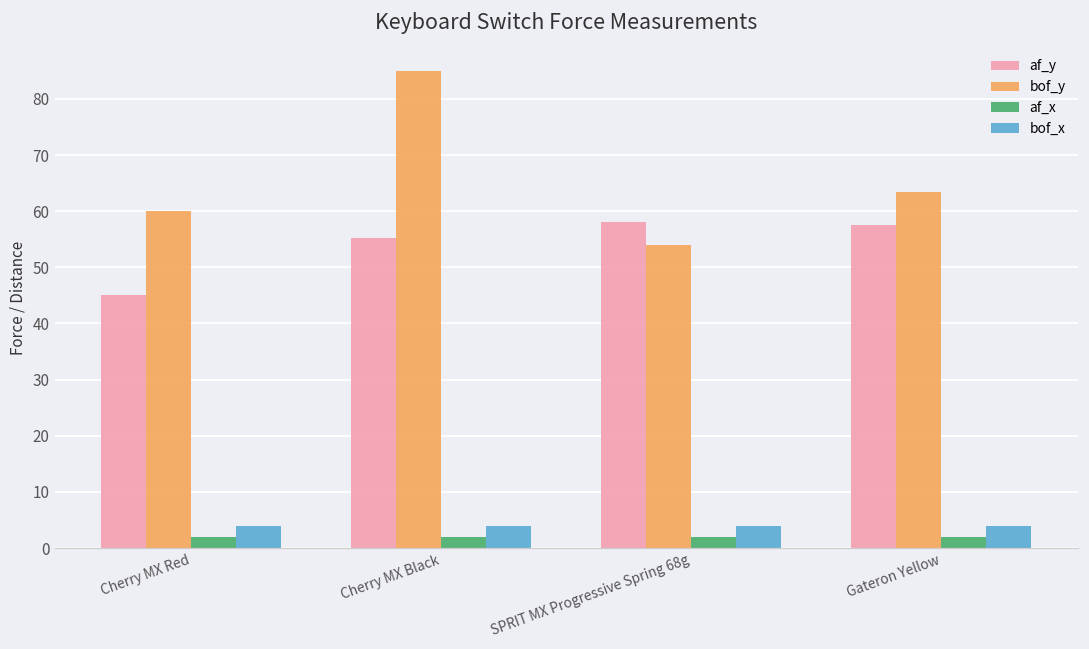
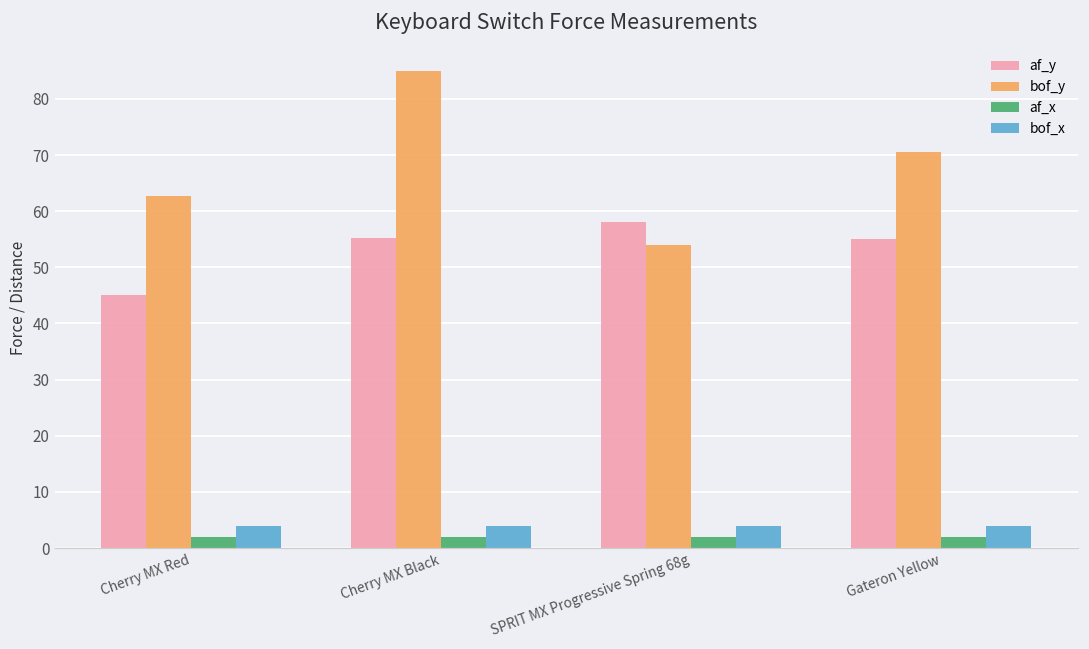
bof_y, Cherry MX Red: 60 -> 63
af_y, Gateron Yellow: 58 -> 55
bof_y, Gateron Yellow: 64 -> 71
